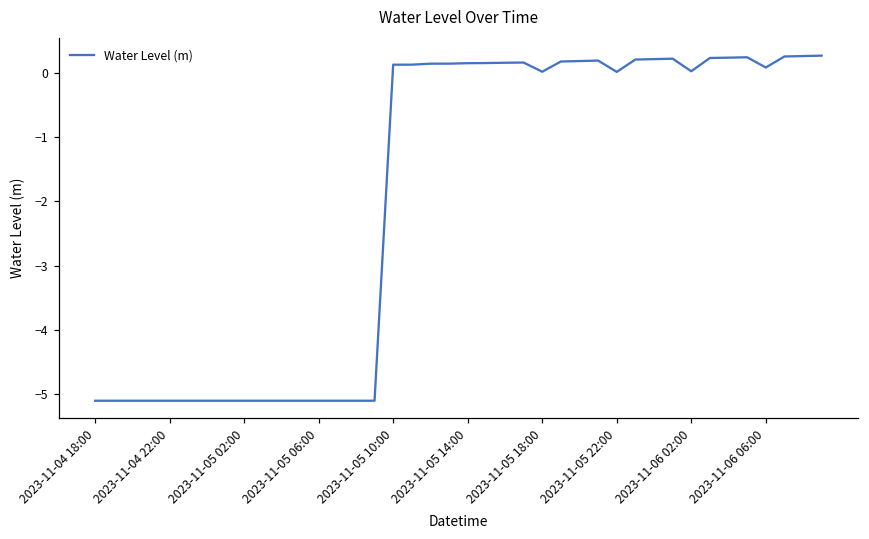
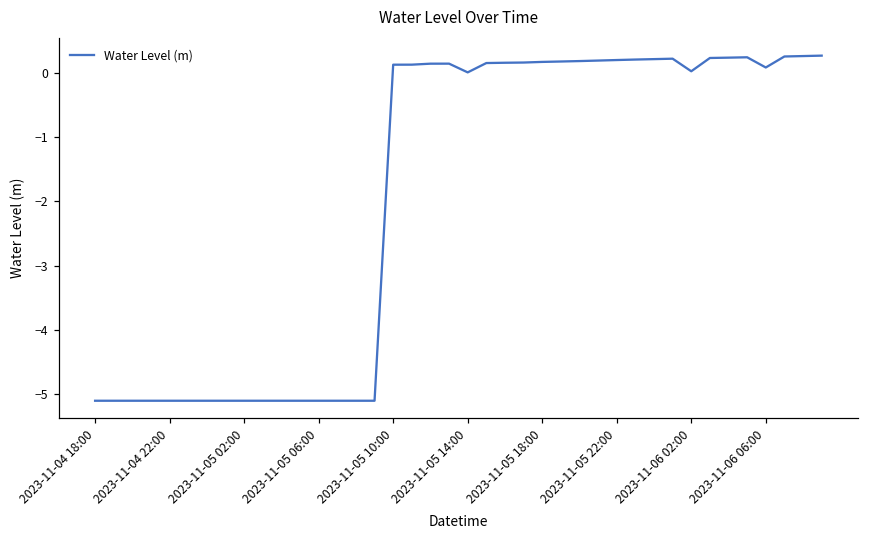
2023-11-05 14:00: 0.1 -> 0.0
2023-11-05 18:00: 0.0 -> 0.2
2023-11-05 22:00: 0.0 -> 0.2
